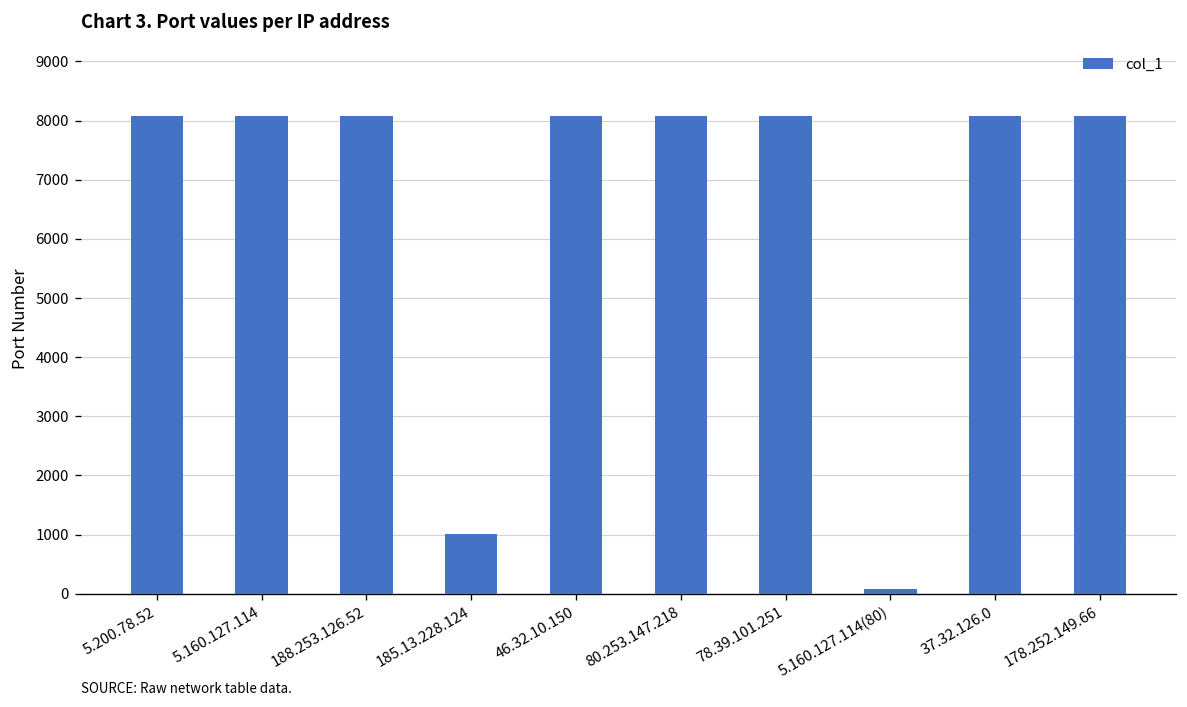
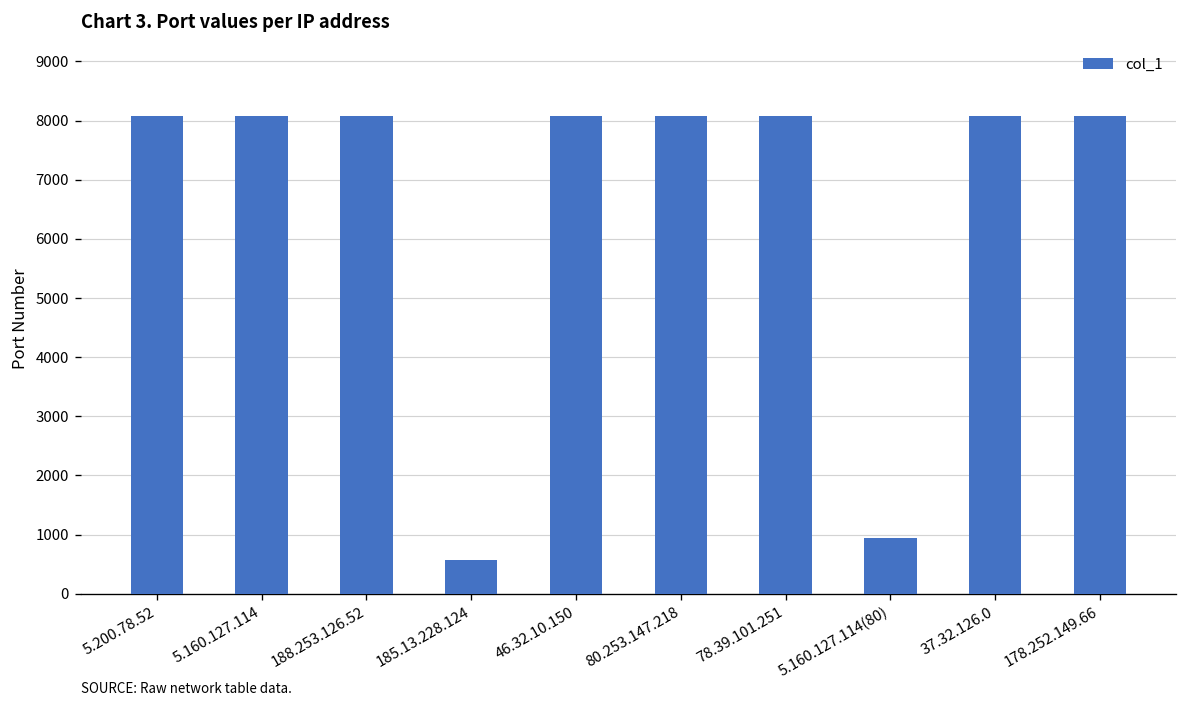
185.13.228.124: 1000 -> 600
5.160.127.114(80): 100 -> 900
